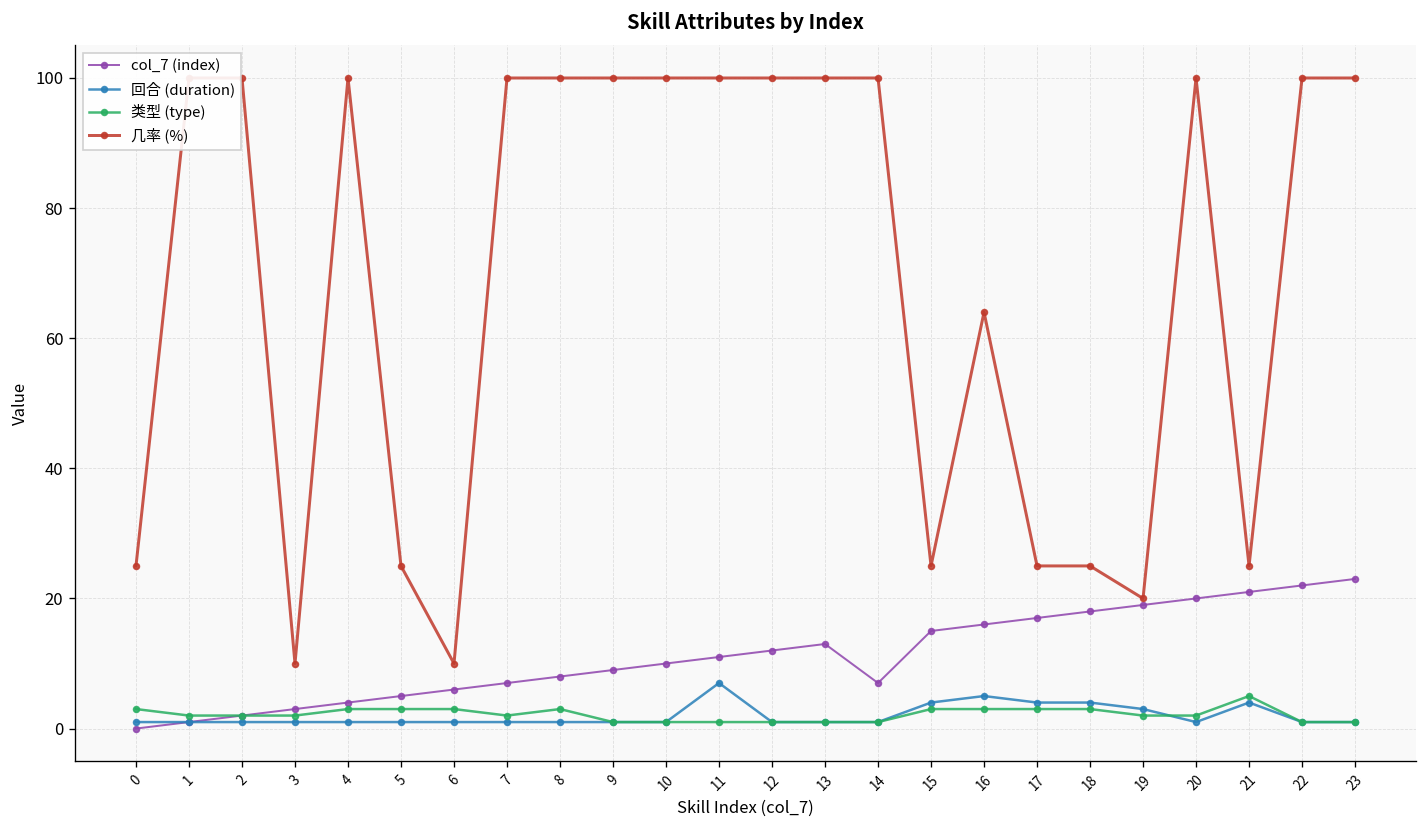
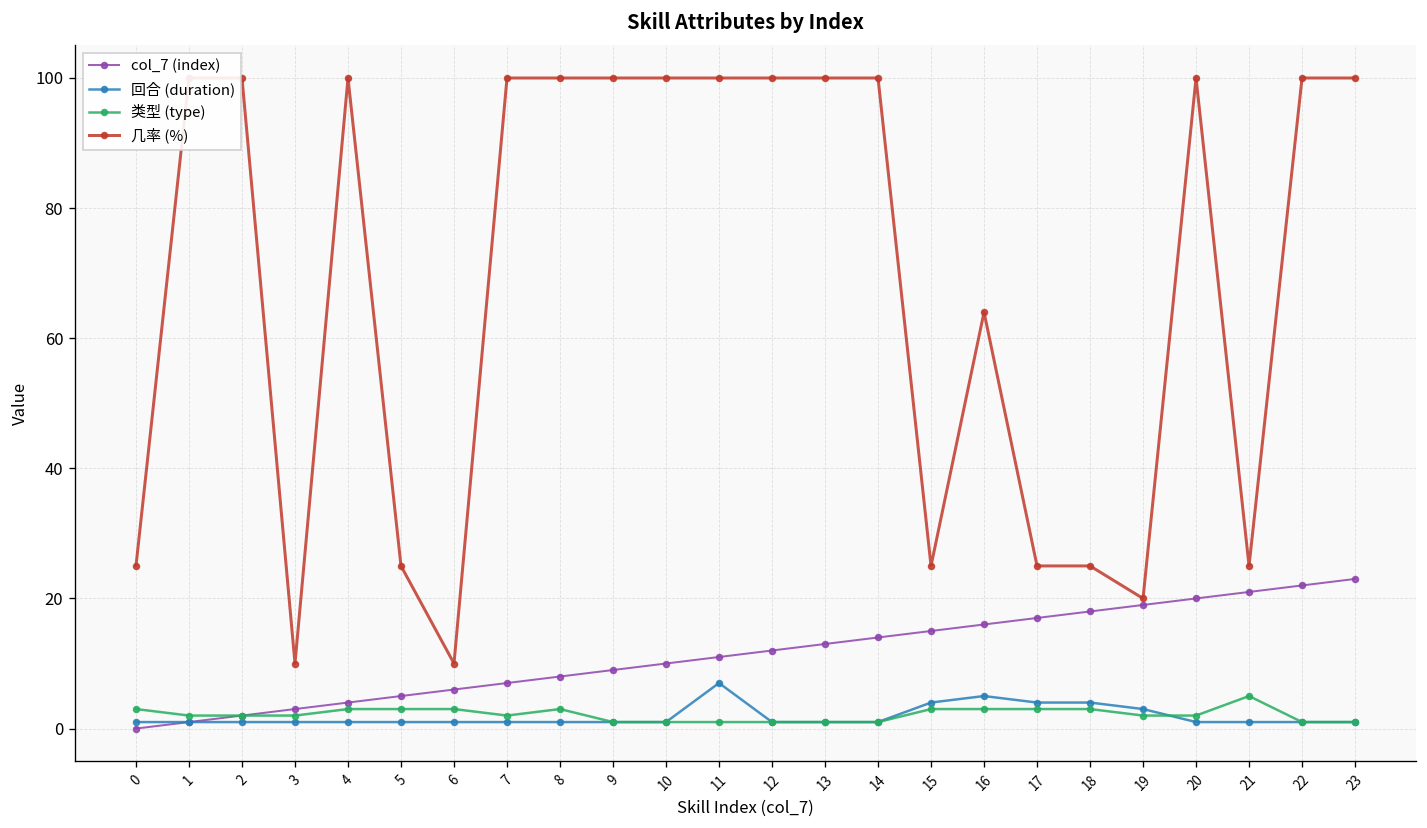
col_7 (index), 14: 7 -> 14
回合 (duration), 21: 4 -> 1
